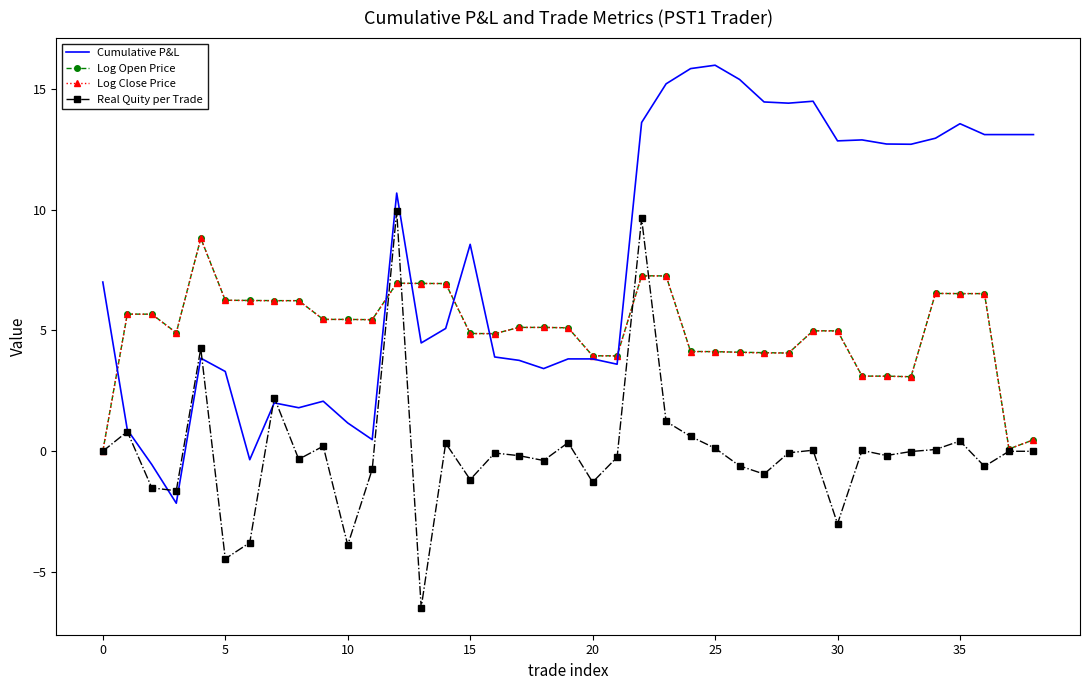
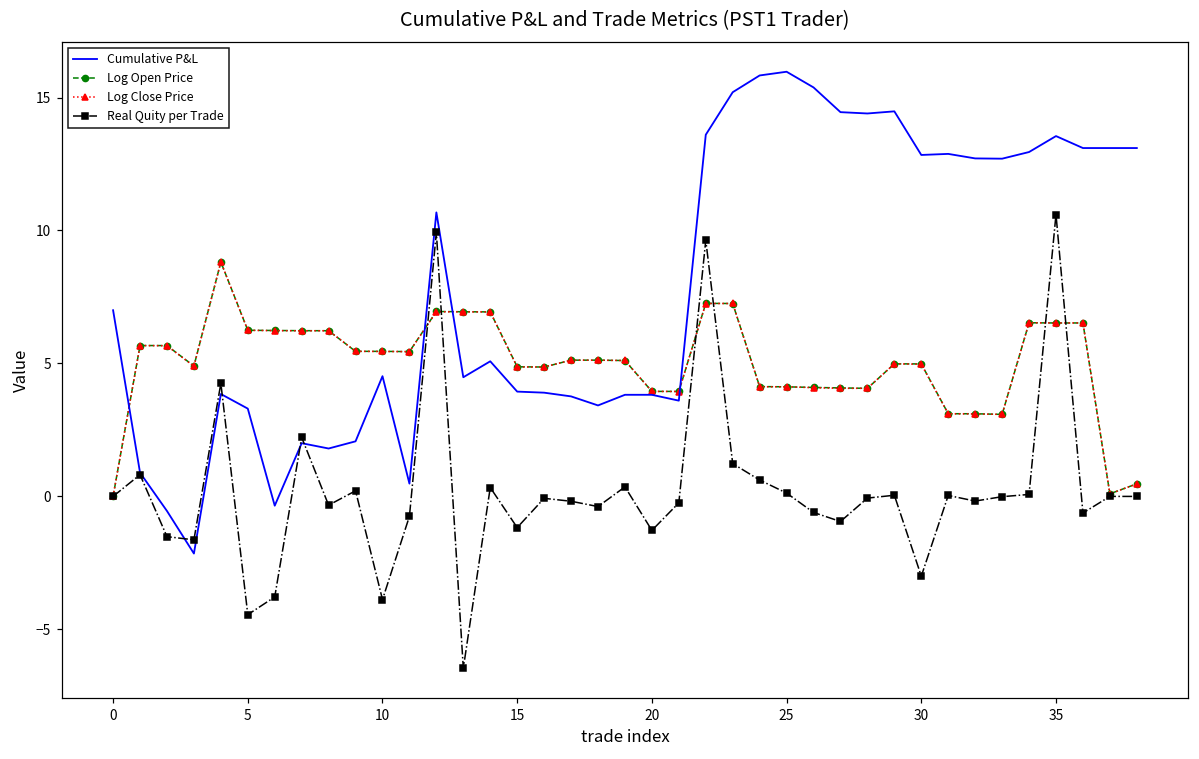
Cumulative P&L, 10: 1.2 -> 4.5
Cumulative P&L, 15: 8.6 -> 3.9
Real Quity per Trade, 35: 0.4 -> 10.6
